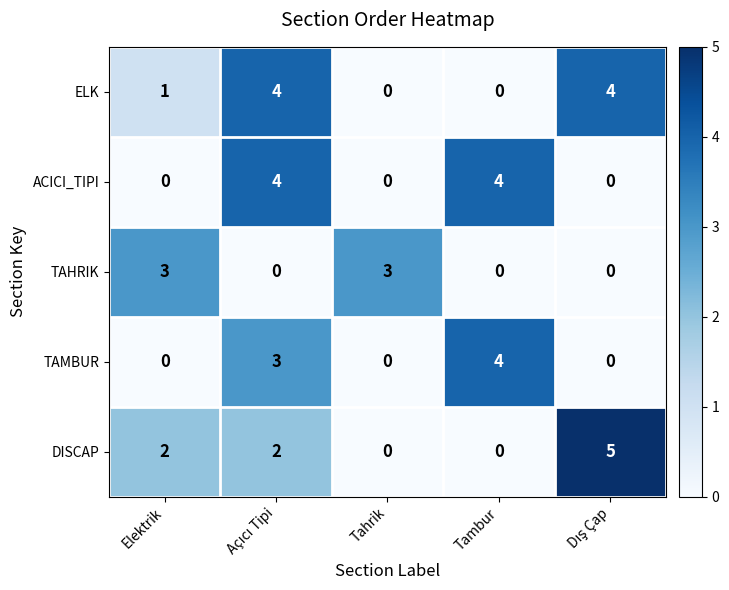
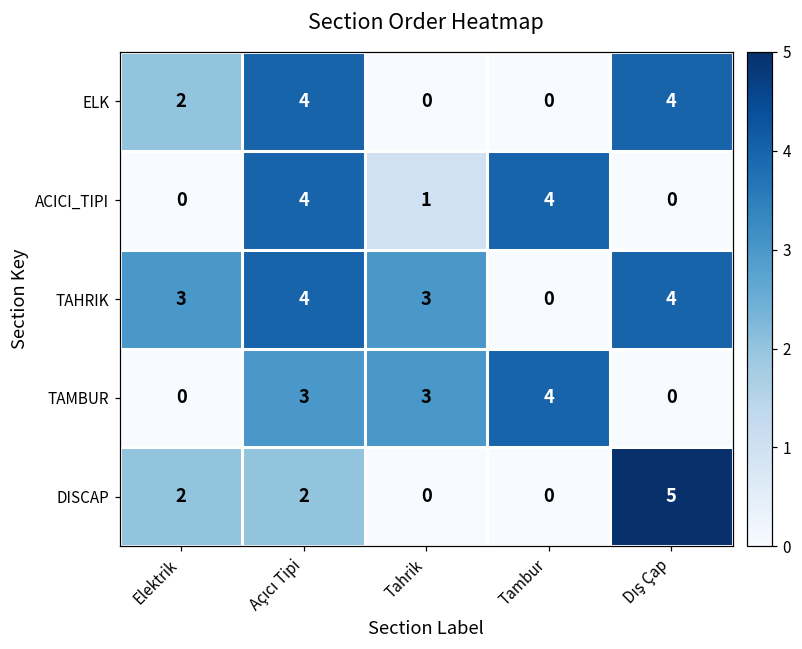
ELK, Elektrik: 1 -> 2
ACICI_TIPI, Tahrik: 0 -> 1
TAHRIK, Açıcı Tipi: 0 -> 4
TAHRIK, Dış Çap: 0 -> 4
TAMBUR, Tahrik: 0 -> 3
